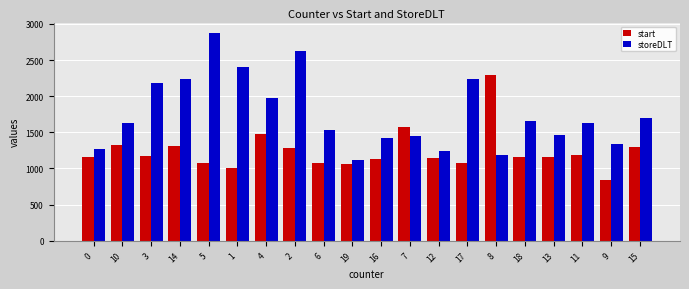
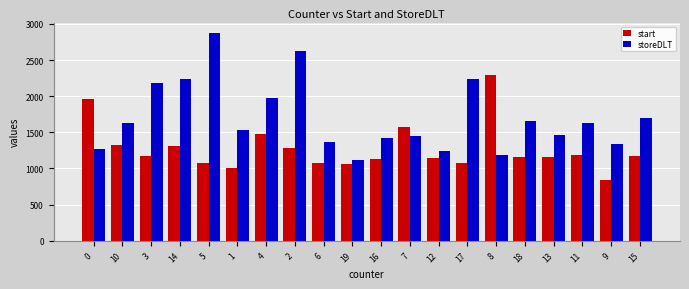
start, 0: 1200 -> 2000
storeDLT, 1: 2400 -> 1500
storeDLT, 6: 1500 -> 1400
start, 15: 1300 -> 1200
